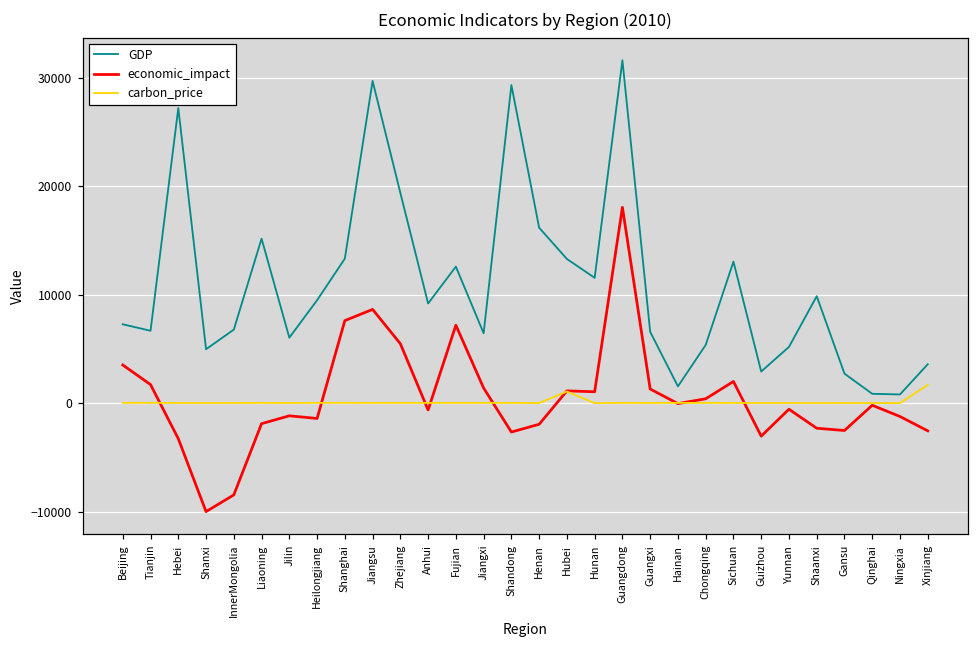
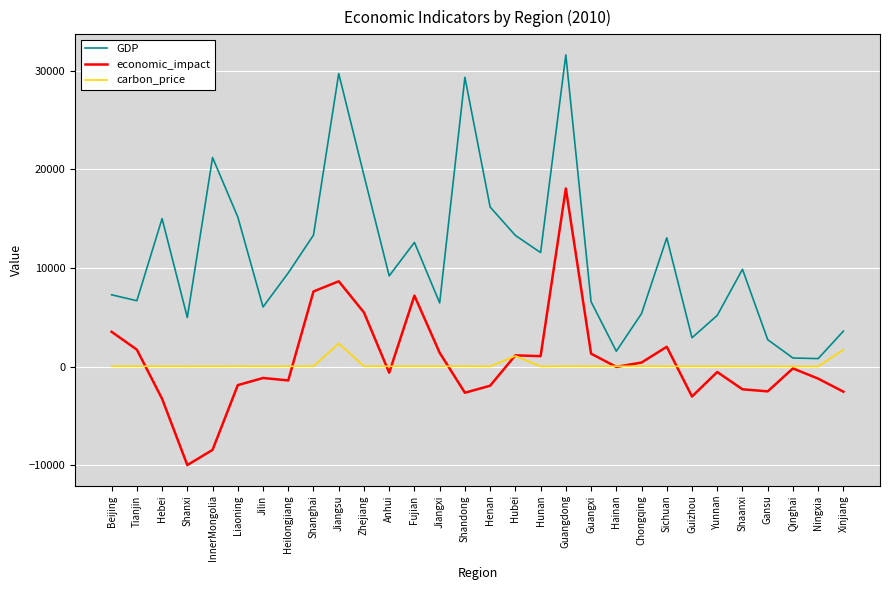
GDP, Hebei: 27000 -> 15000
GDP, InnerMongolia: 7000 -> 21000
carbon_price, Jiangsu: 0 -> 2000
